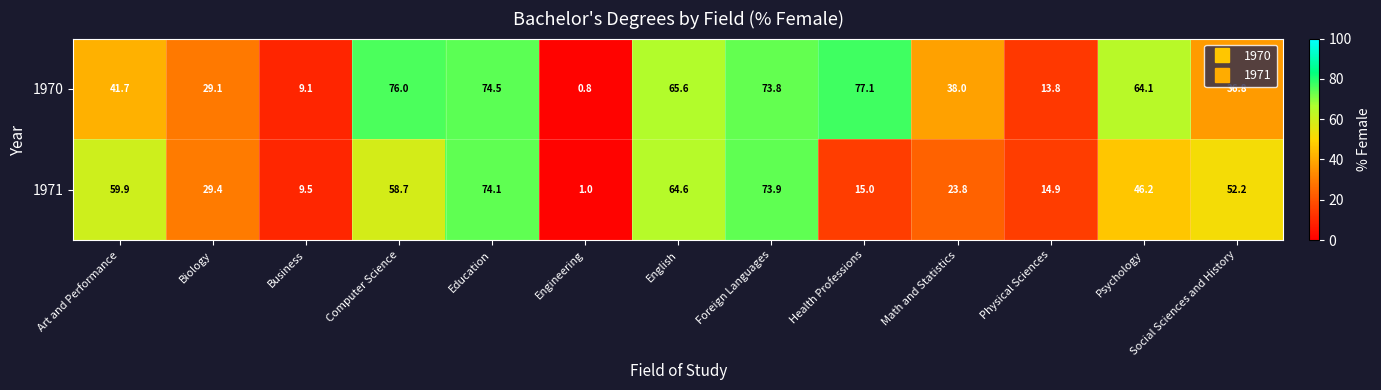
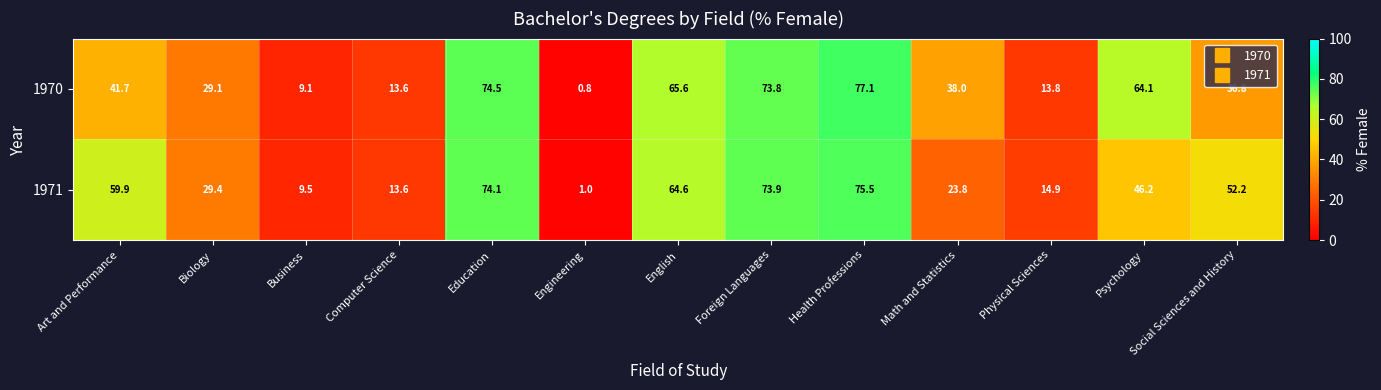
1970, Computer Science: 76.0 -> 13.6
1971, Computer Science: 58.7 -> 13.6
1971, Health Professions: 15.0 -> 75.5
